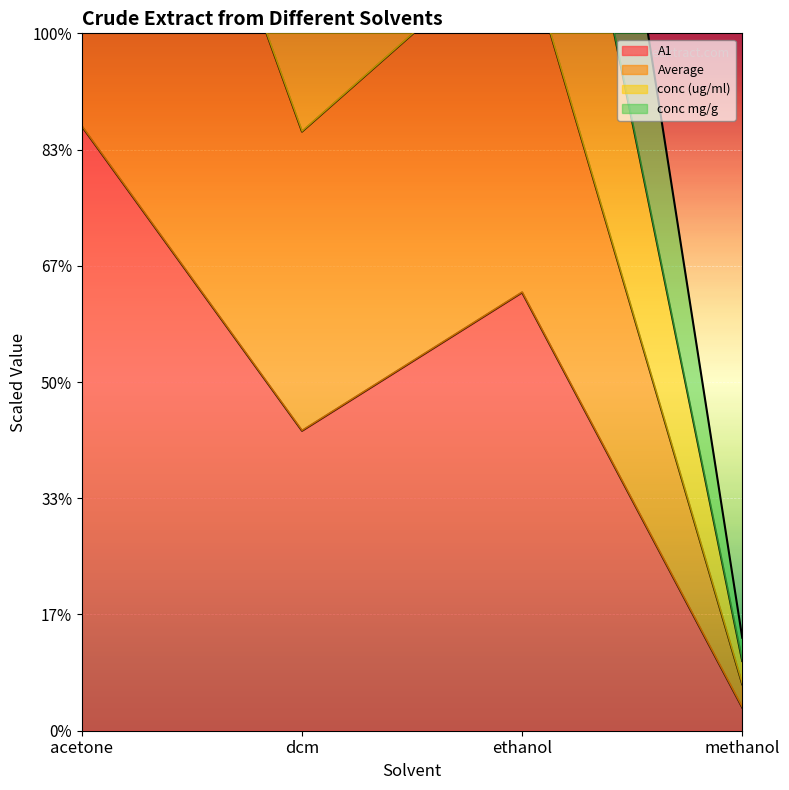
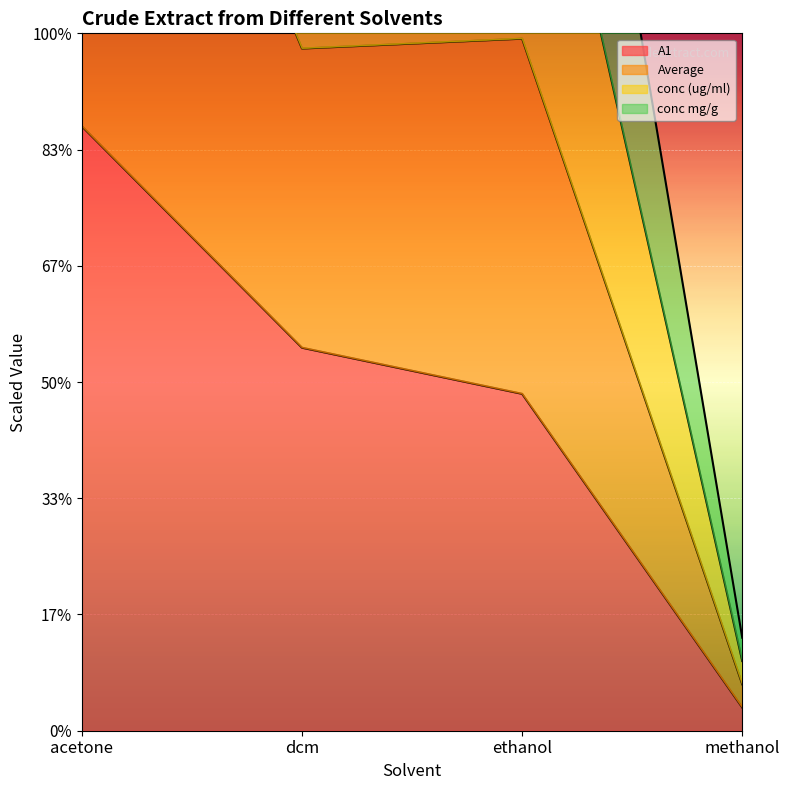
A1, dcm: 43% -> 55%
A1, ethanol: 63% -> 48%
